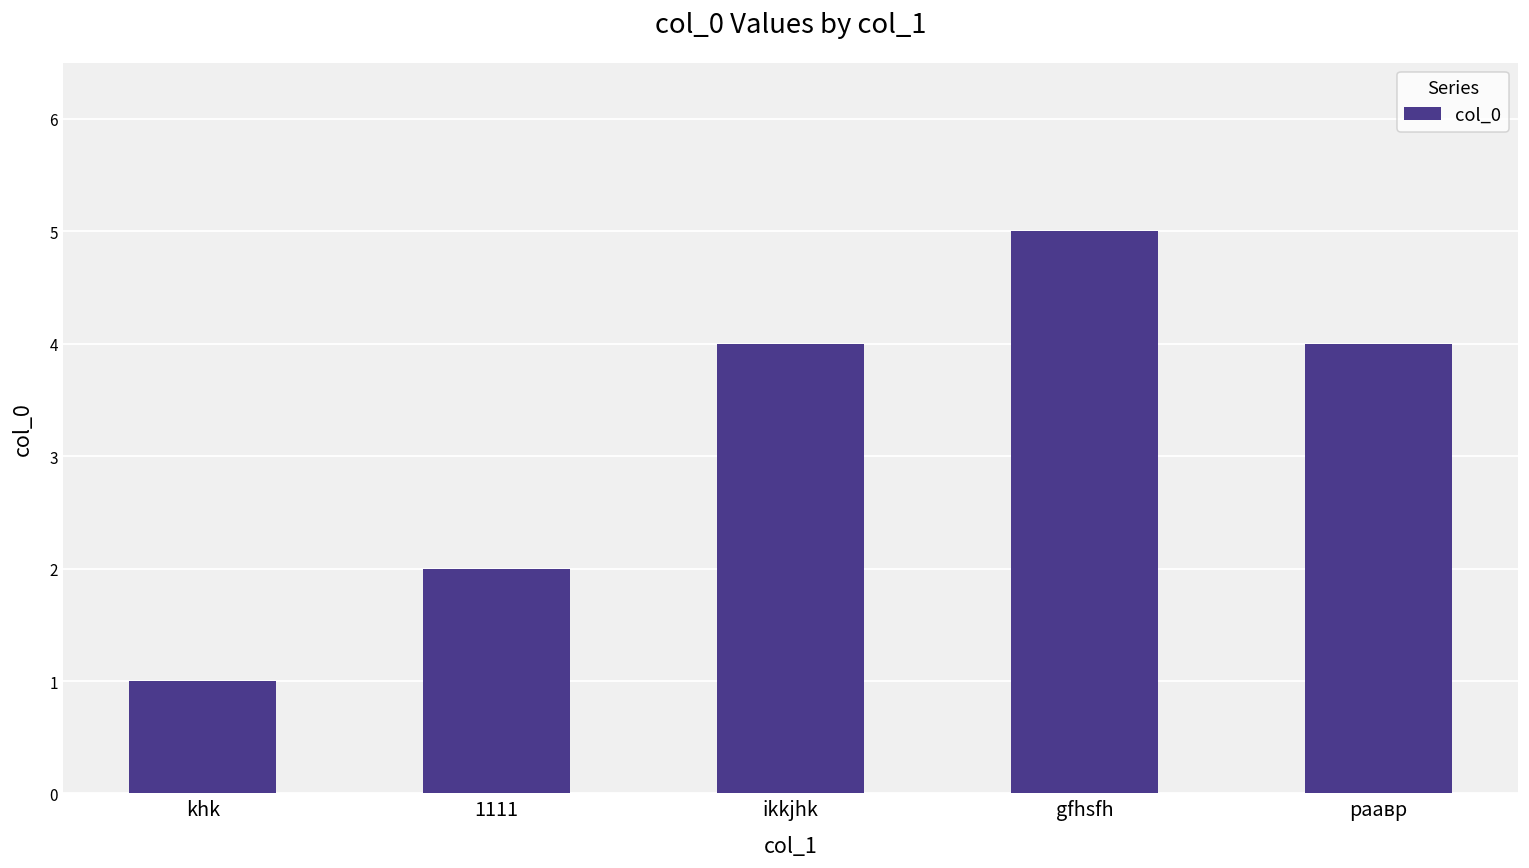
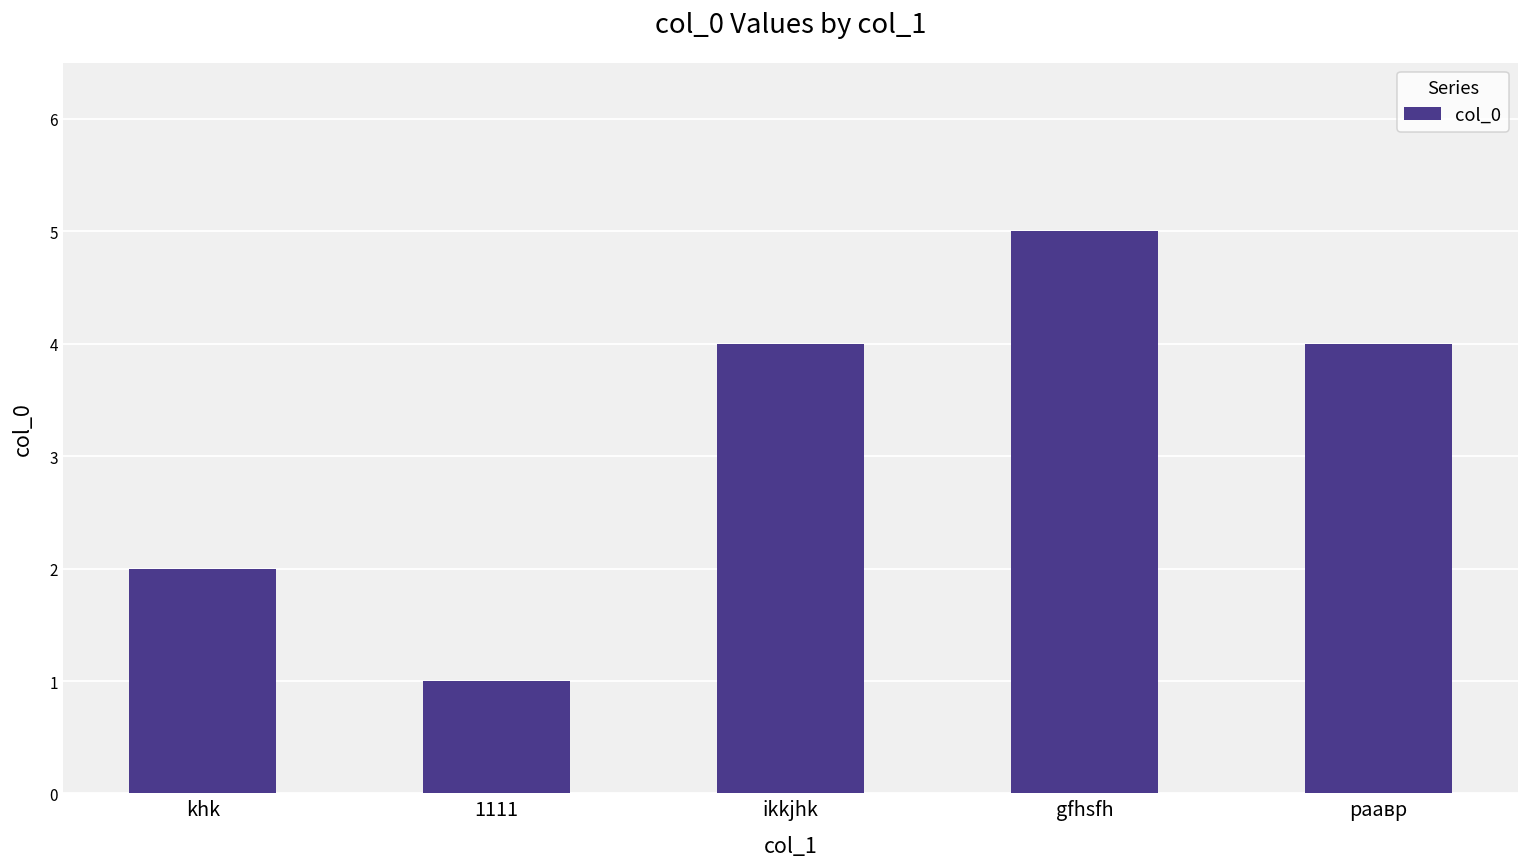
khk: 1 -> 2
1111: 2 -> 1
